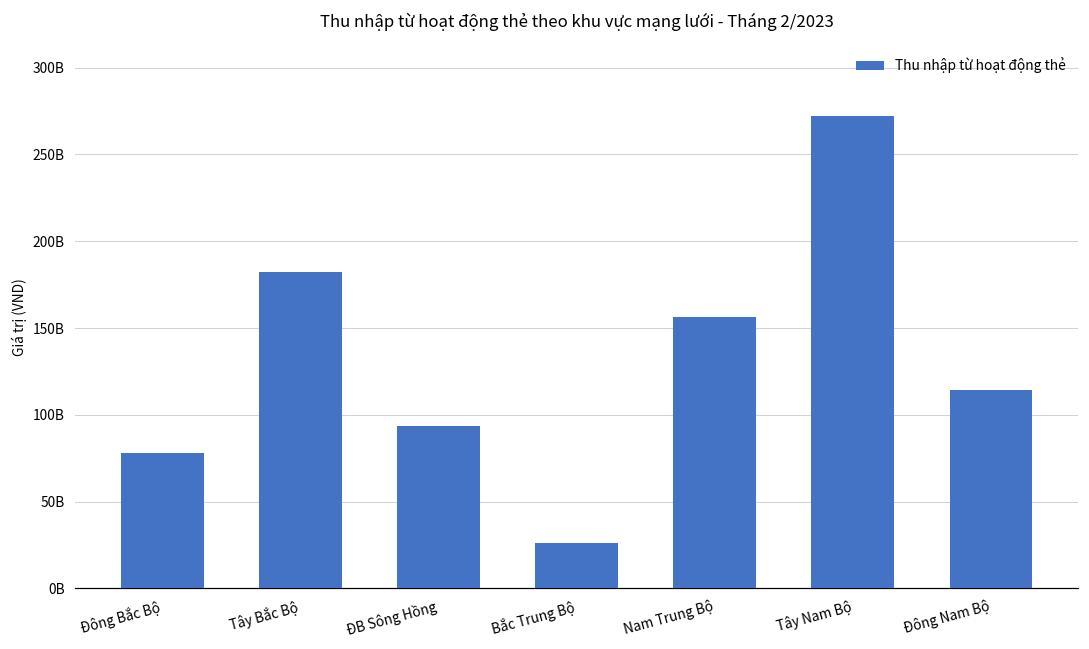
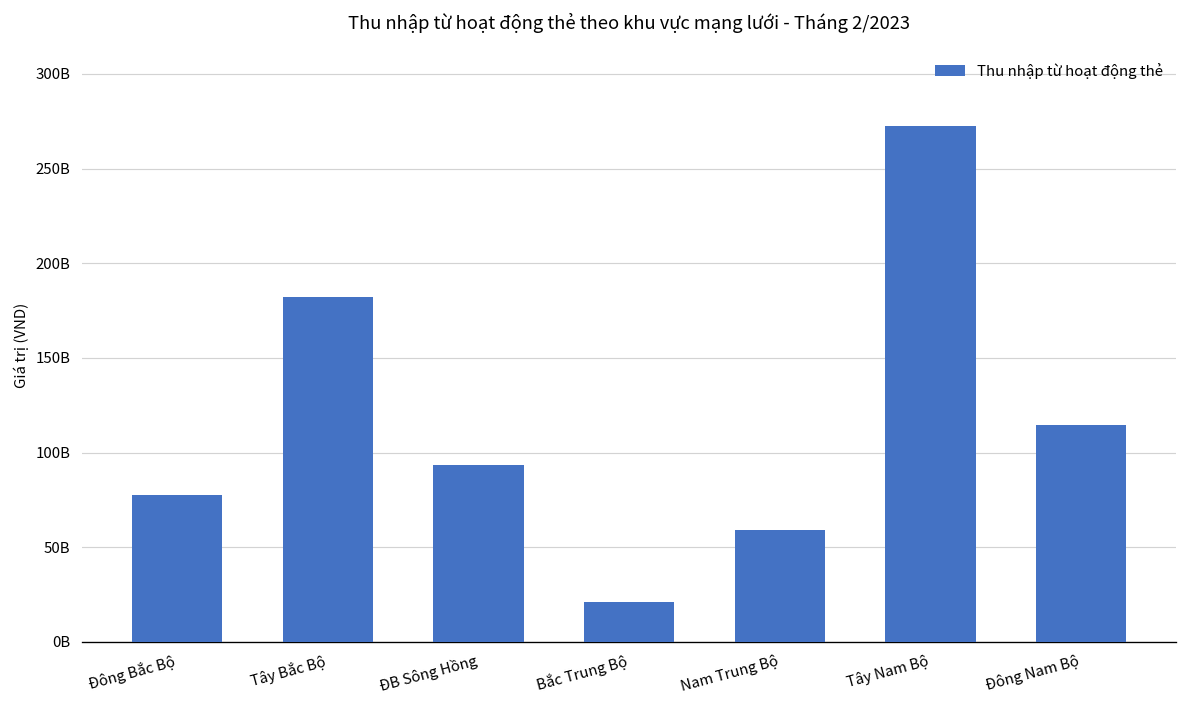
Bắc Trung Bộ: 26000000000 -> 21000000000
Nam Trung Bộ: 156000000000 -> 59000000000
